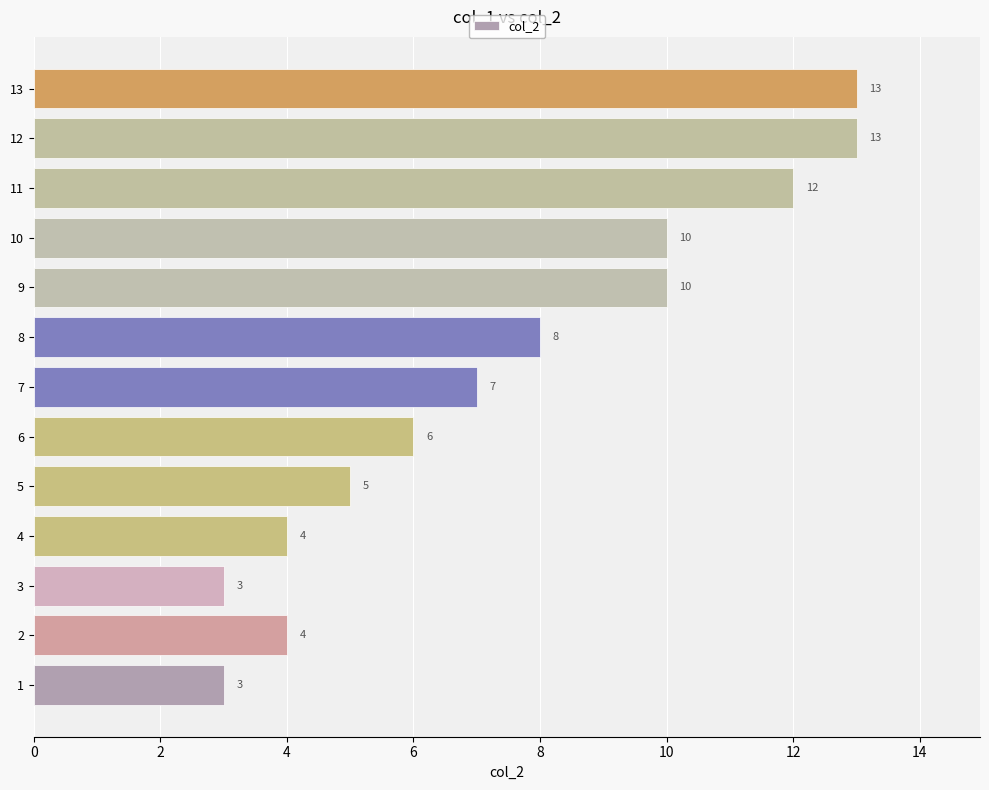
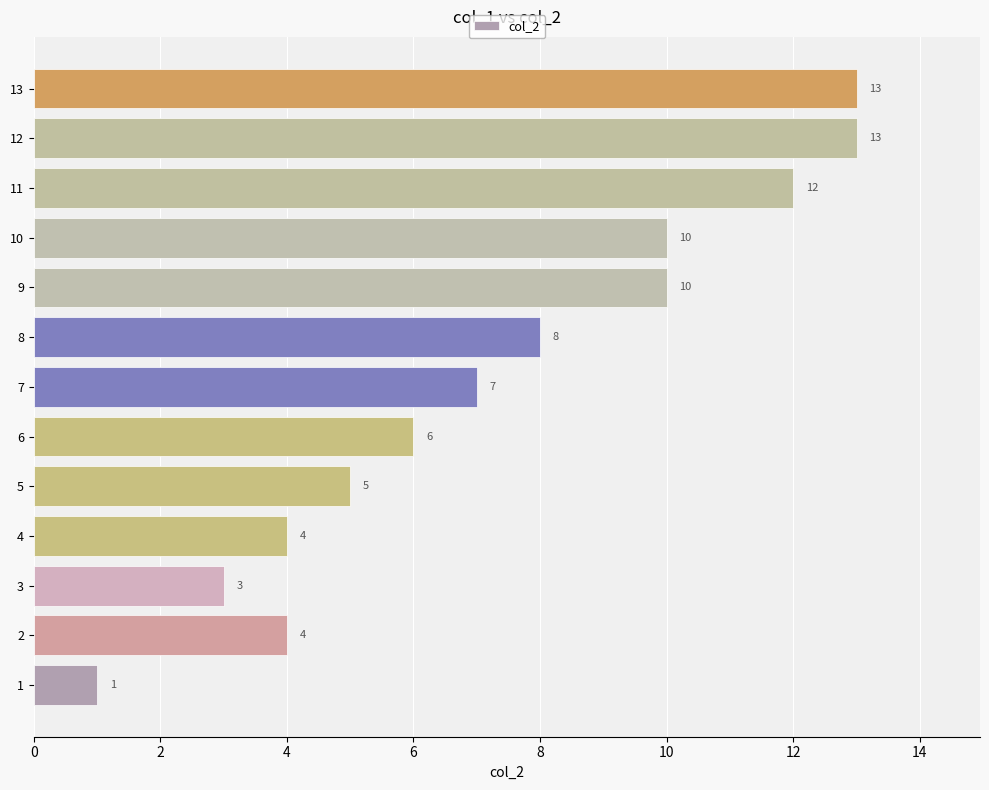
1: 3 -> 1
